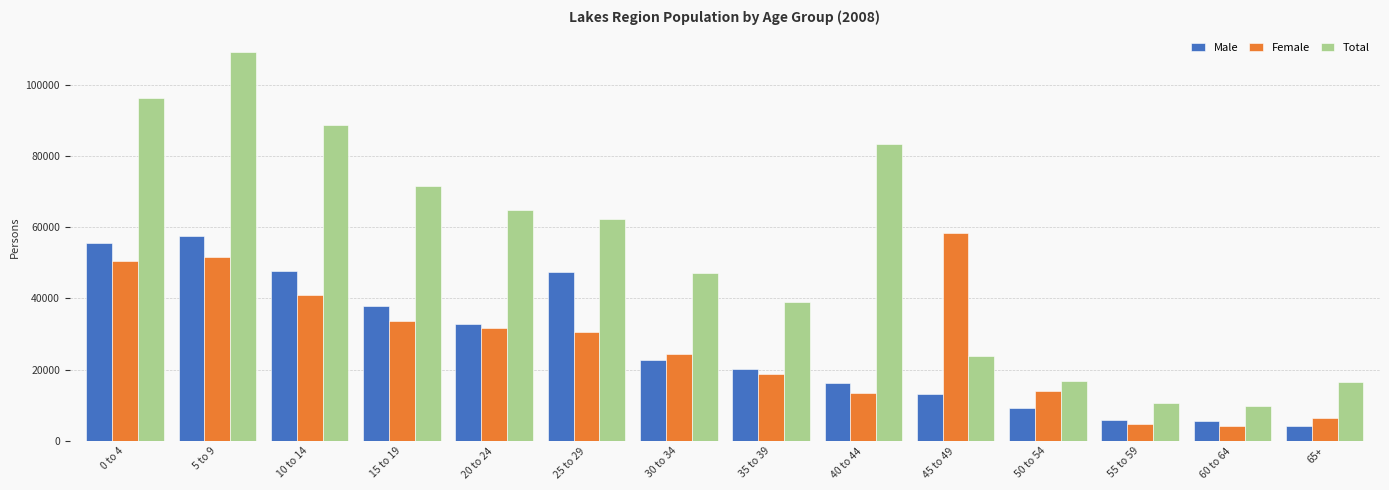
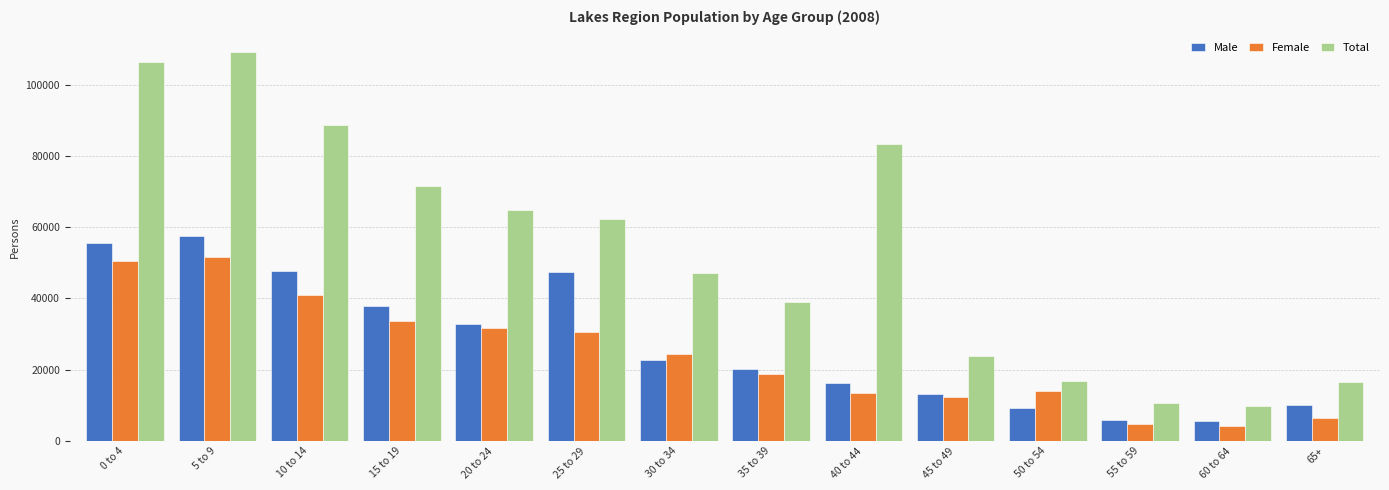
Total, 0 to 4: 96000 -> 106000
Female, 45 to 49: 58000 -> 12000
Male, 65+: 4000 -> 10000
